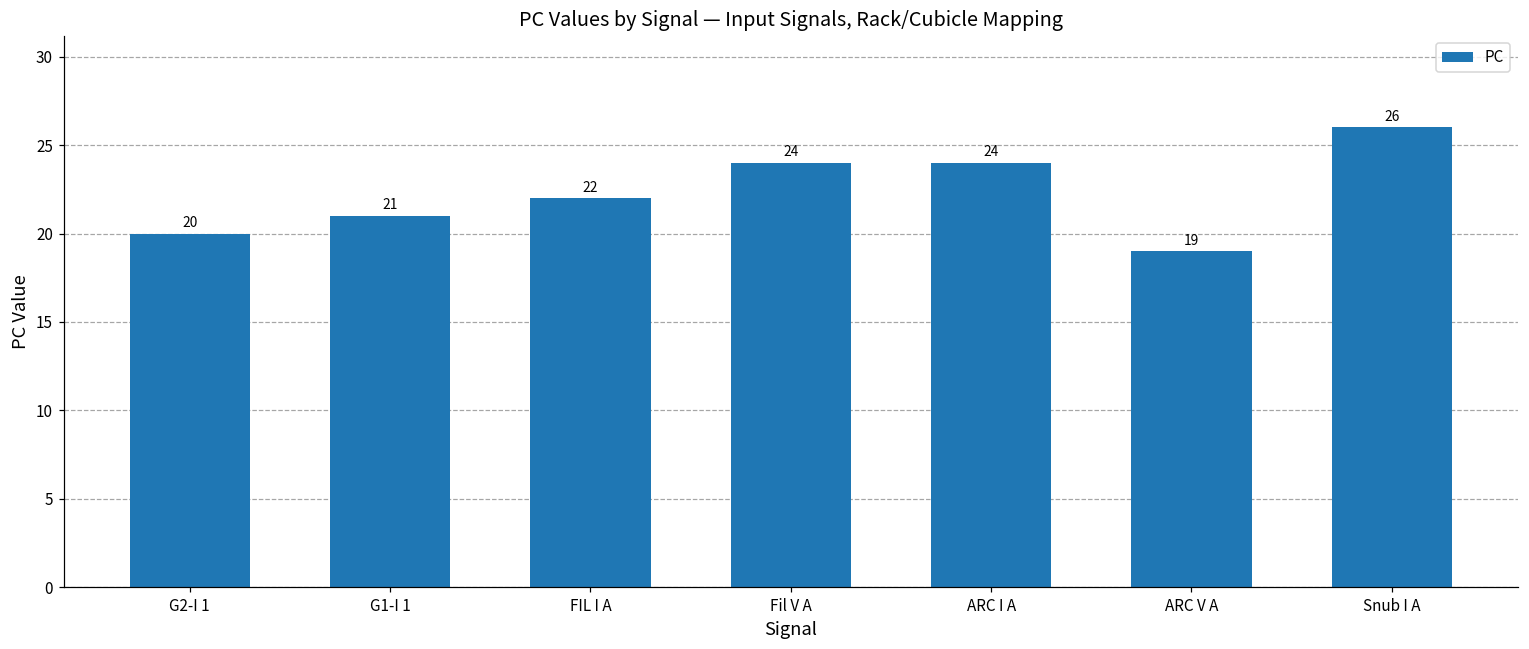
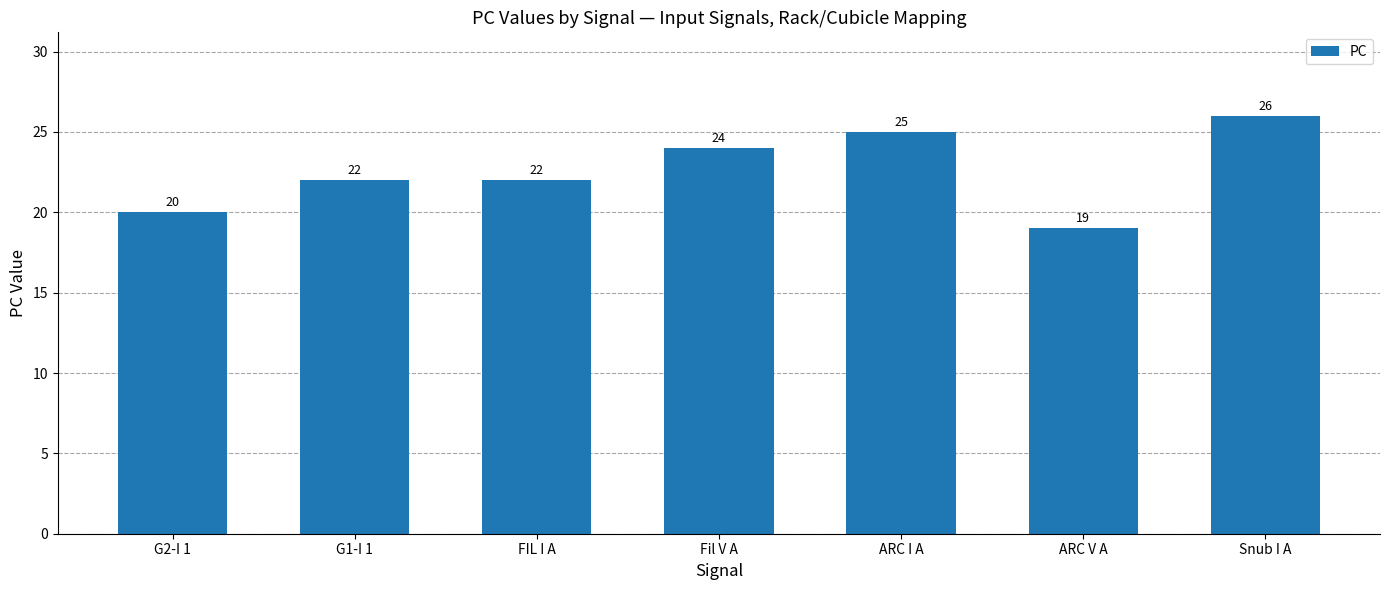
G1-I 1: 21 -> 22
ARC I A: 24 -> 25
